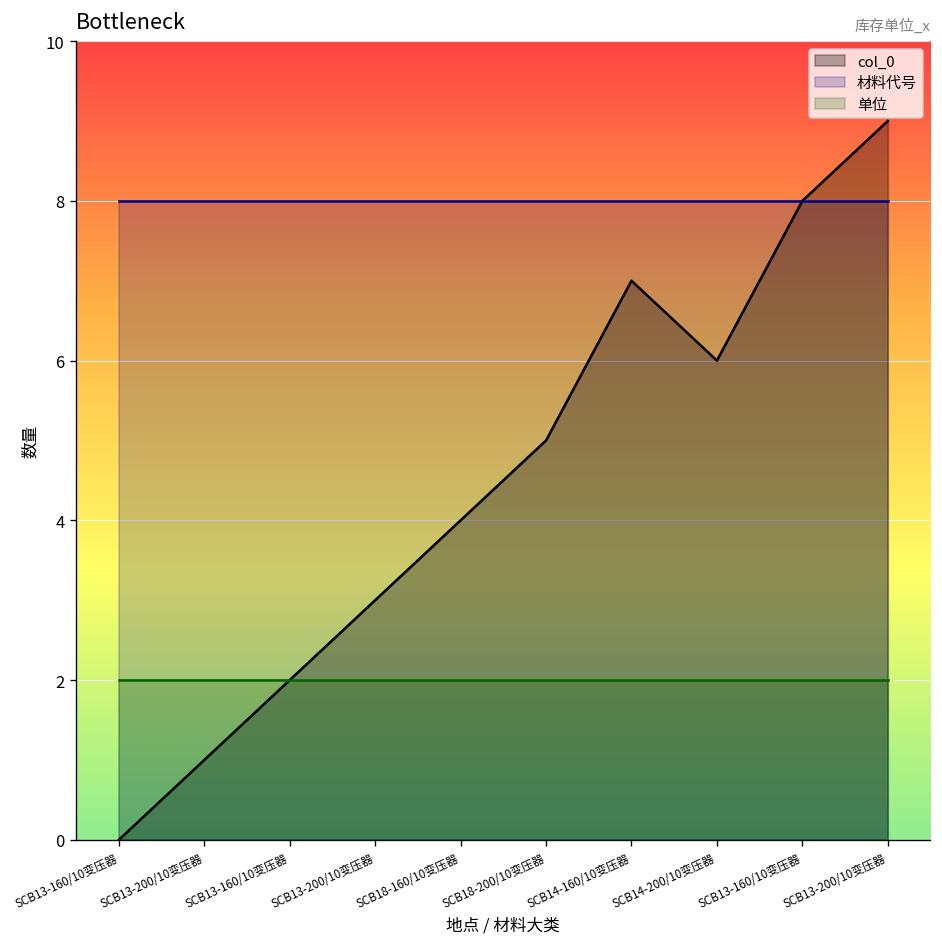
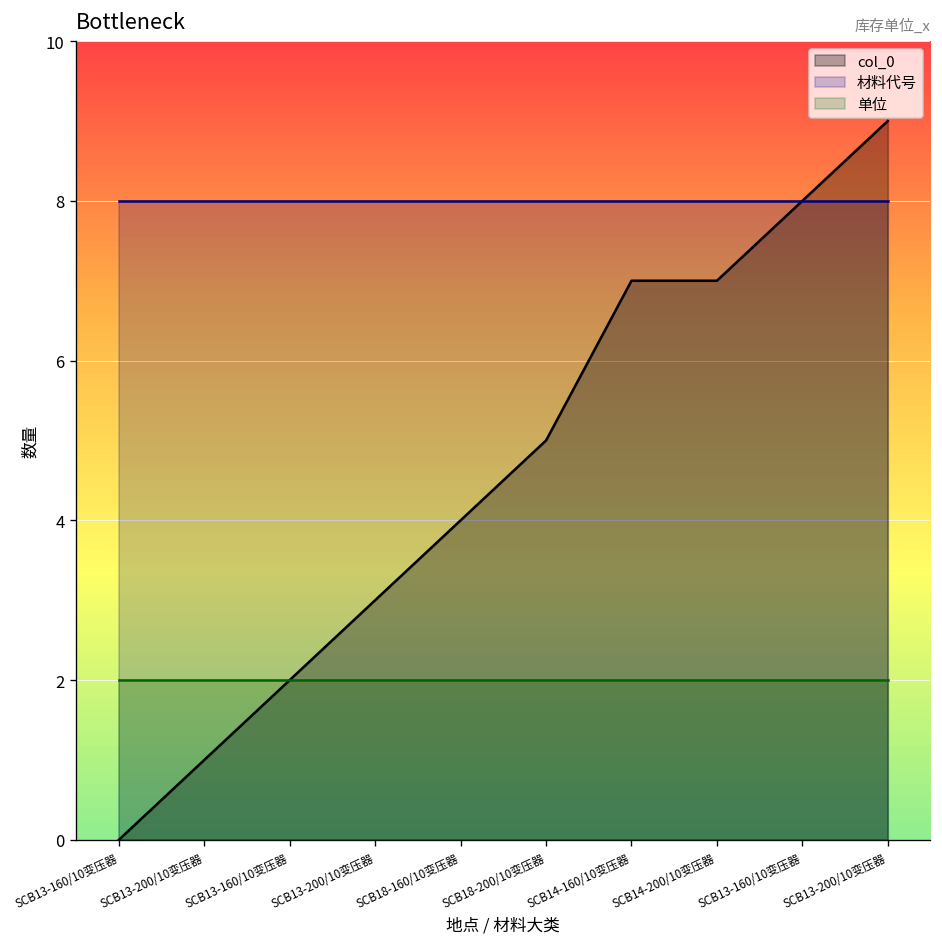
col_0, SCB14-200/10变压器: 6 -> 7
